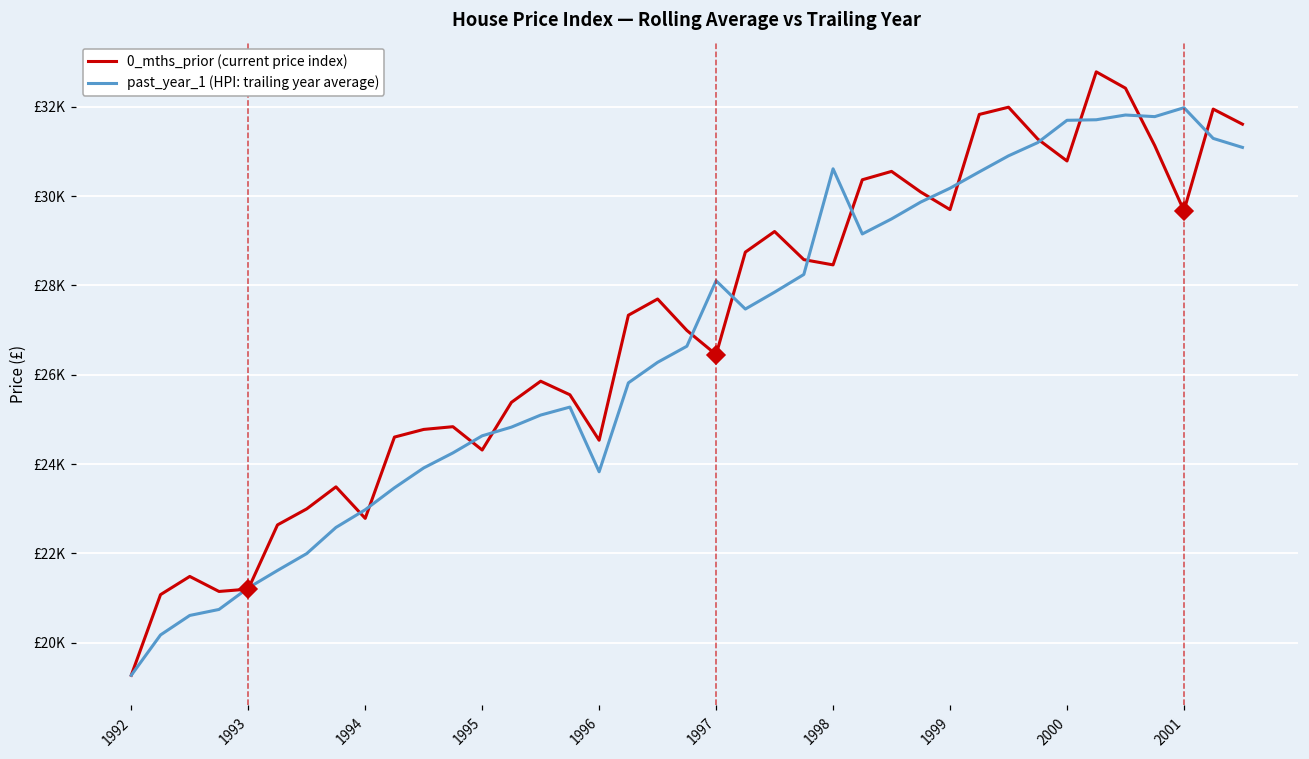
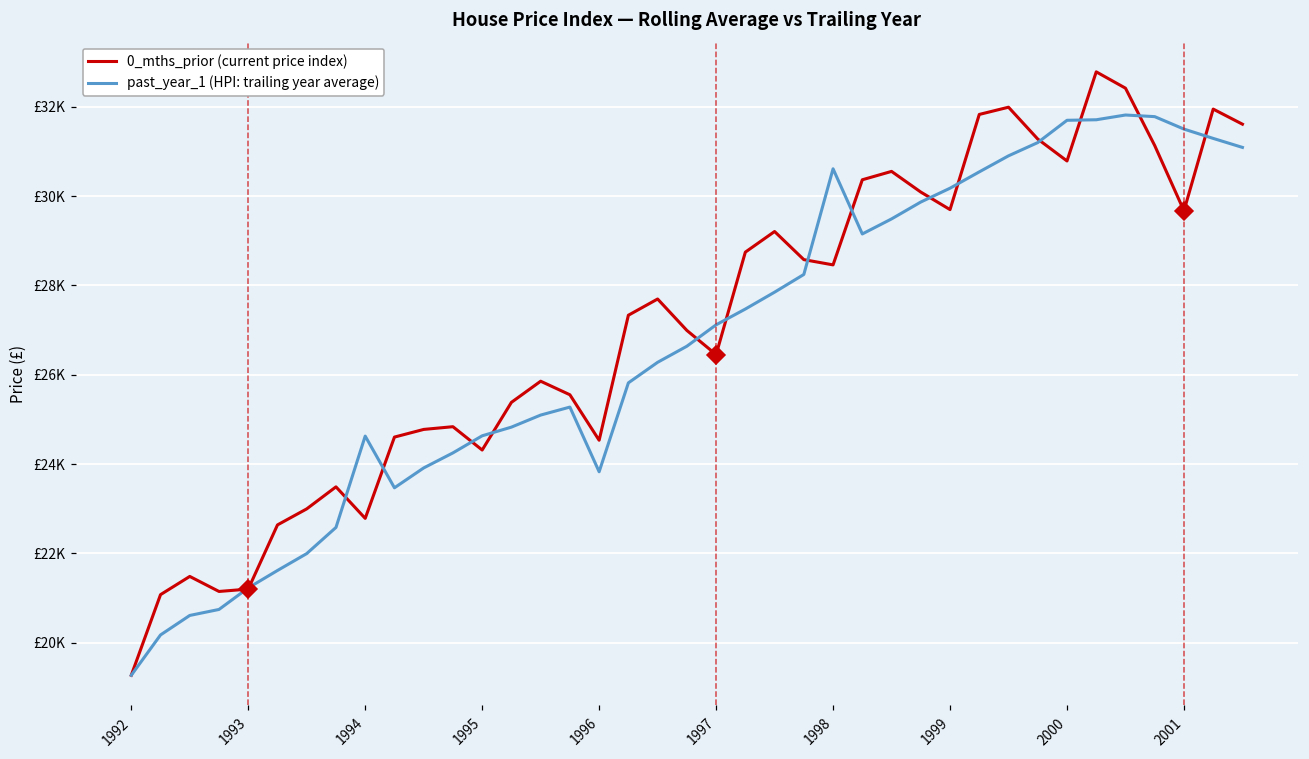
past_year_1 (HPI: trailing year average), 1994: £23000 -> £24600
past_year_1 (HPI: trailing year average), 1997: £28100 -> £27100
past_year_1 (HPI: trailing year average), 2001: £32000 -> £31500
